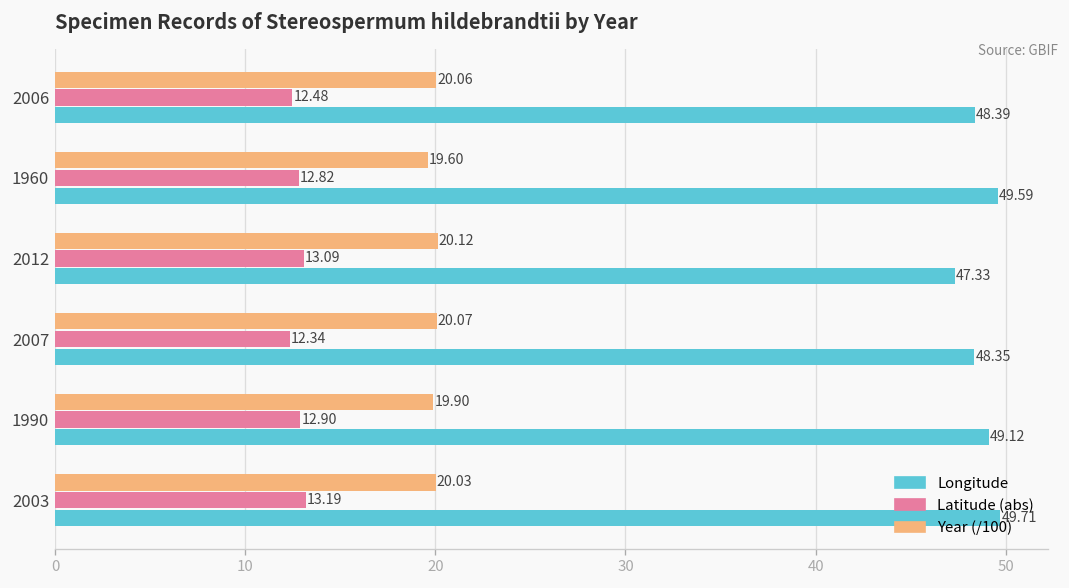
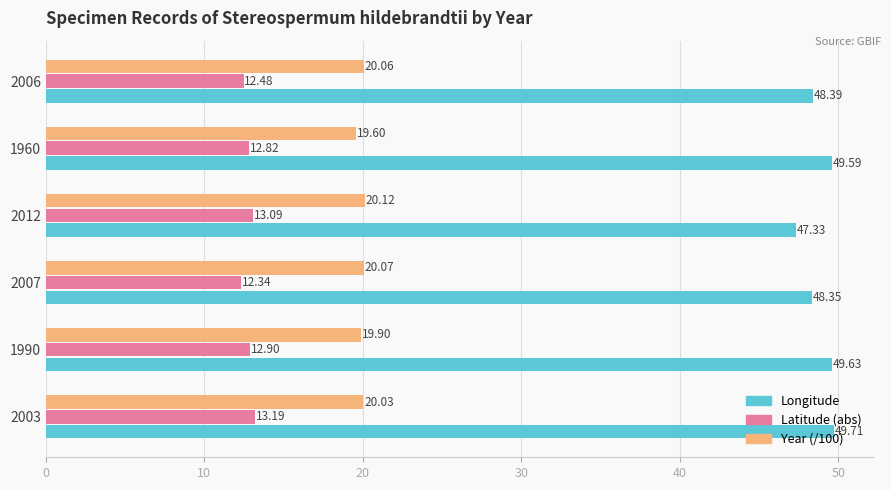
Longitude, 1990: 49.12 -> 49.63
